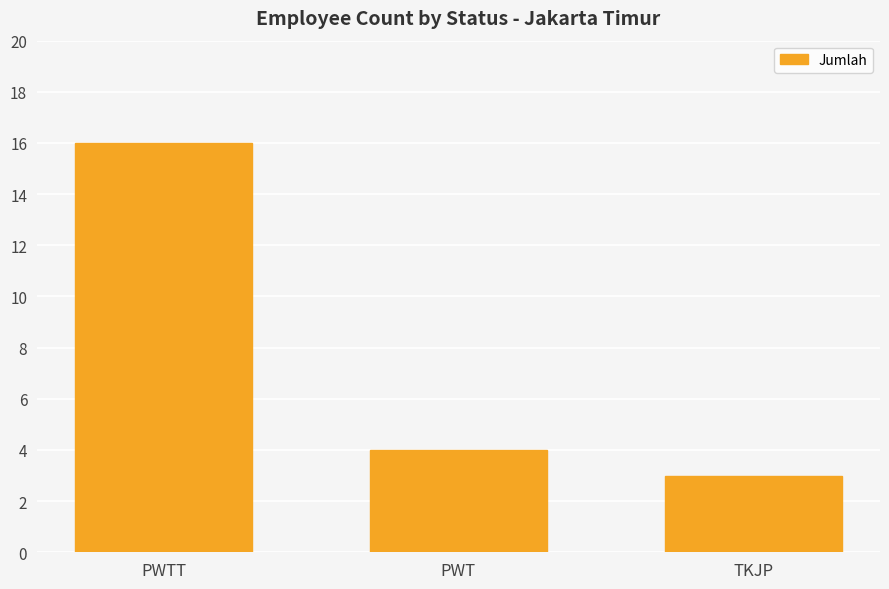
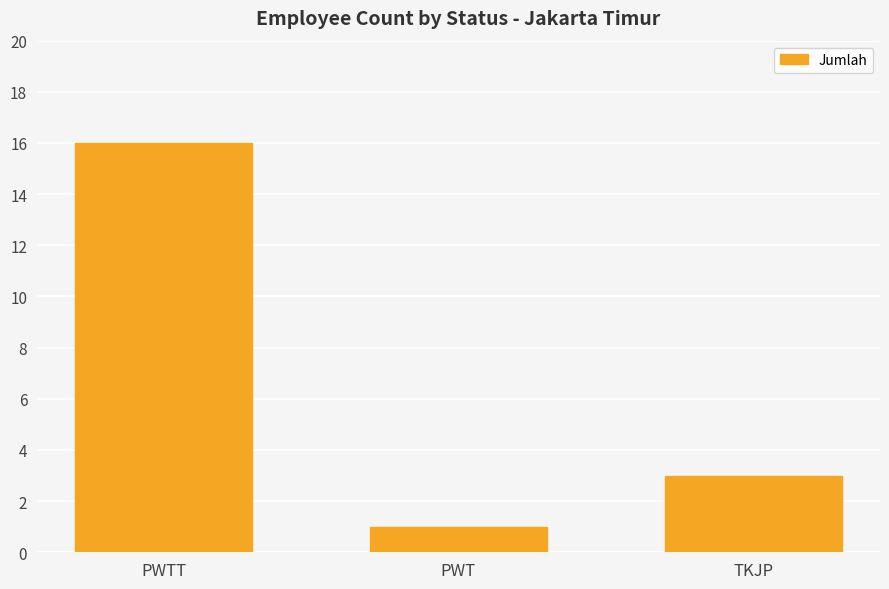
PWT: 4 -> 1
